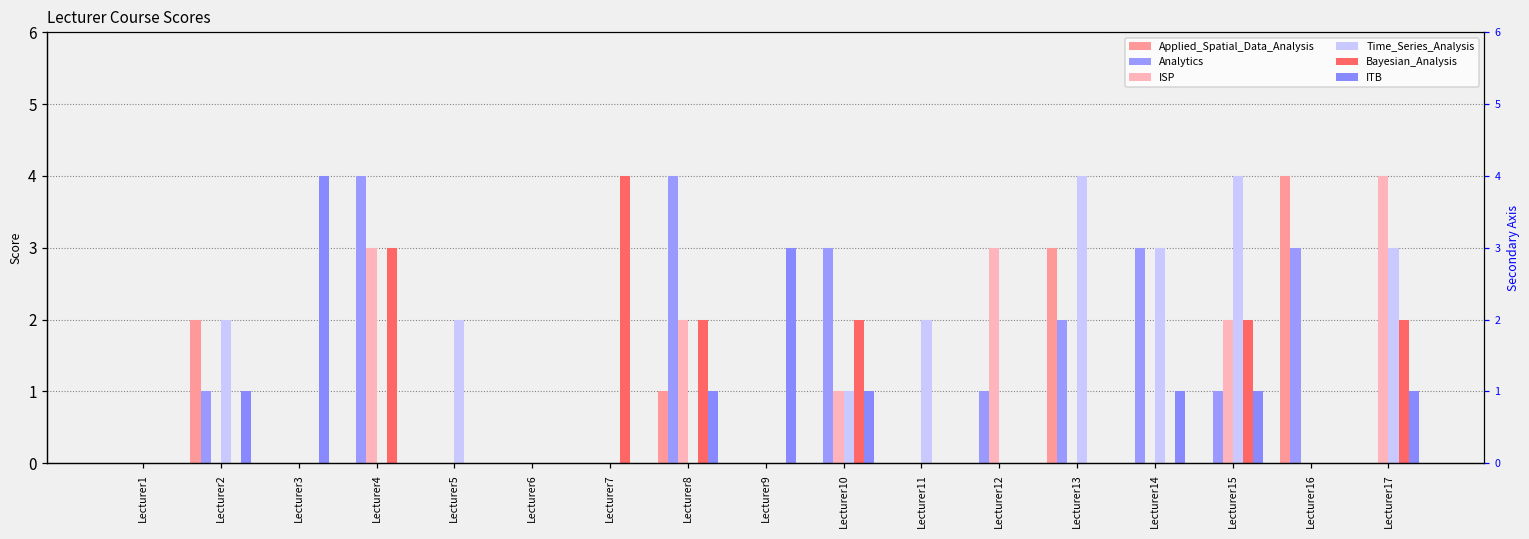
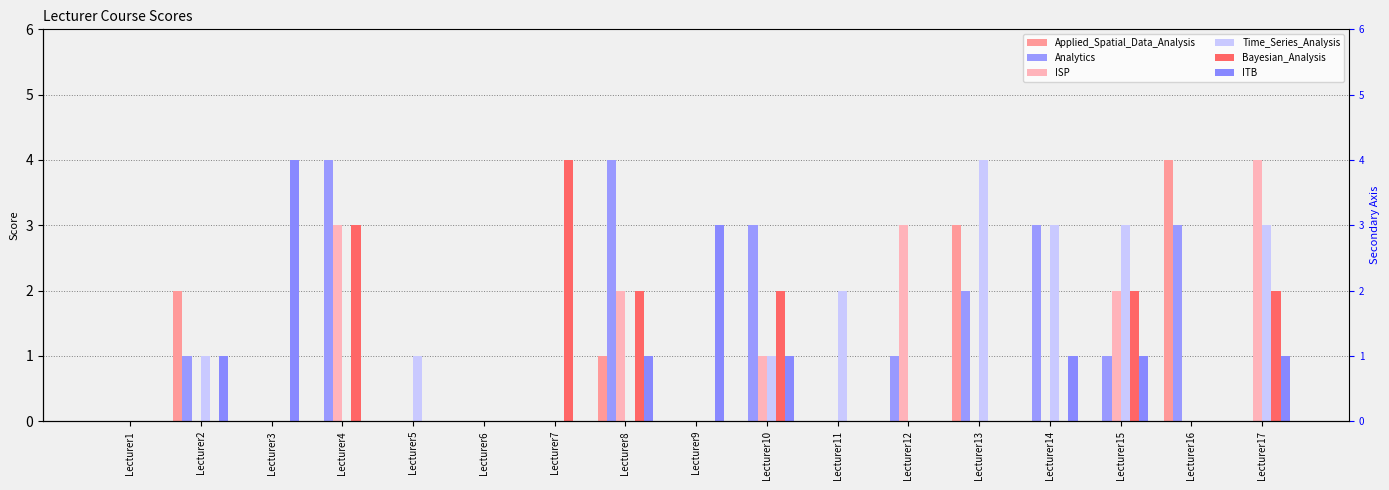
Time_Series_Analysis, Lecturer2: 2 -> 1
Time_Series_Analysis, Lecturer5: 2 -> 1
Time_Series_Analysis, Lecturer15: 4 -> 3
